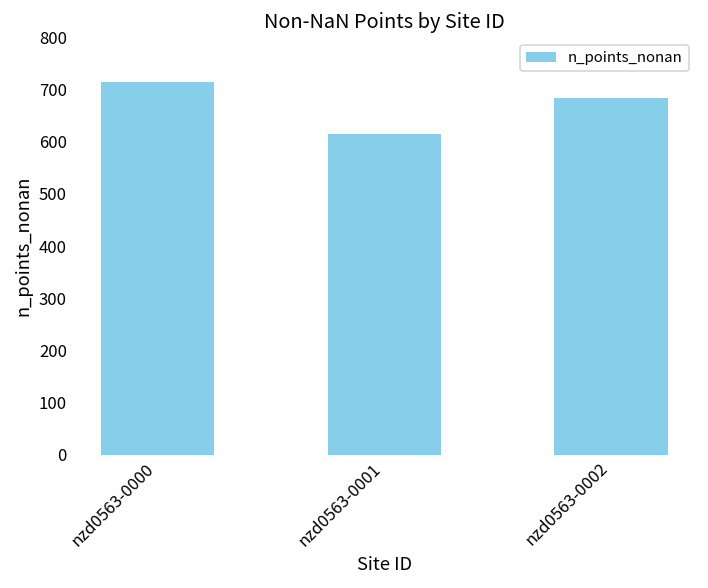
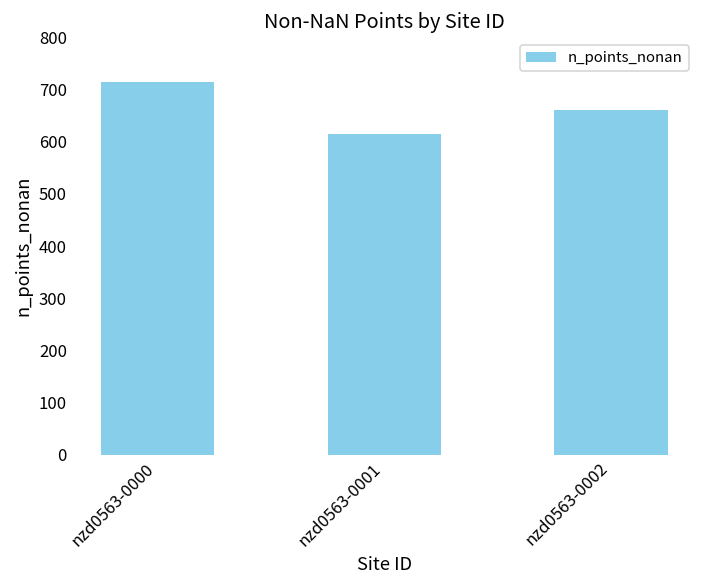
nzd0563-0002: 690 -> 660
